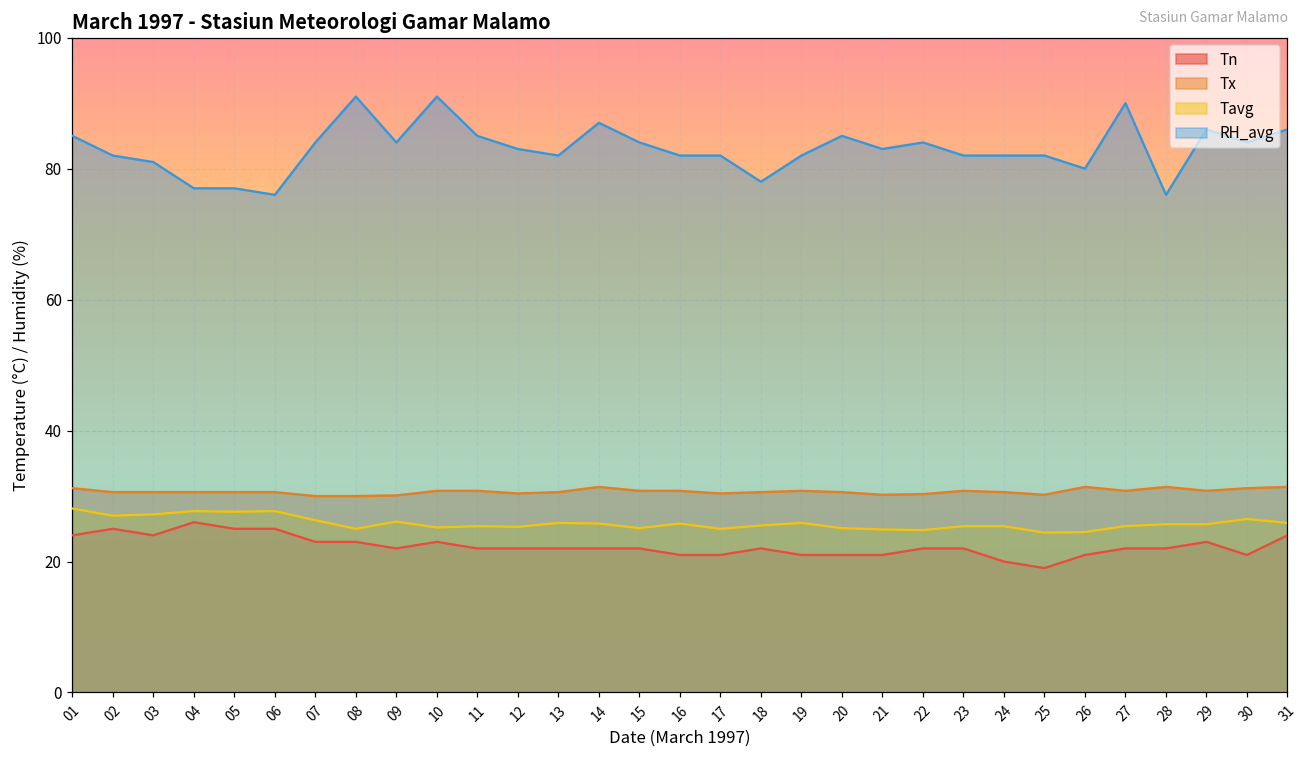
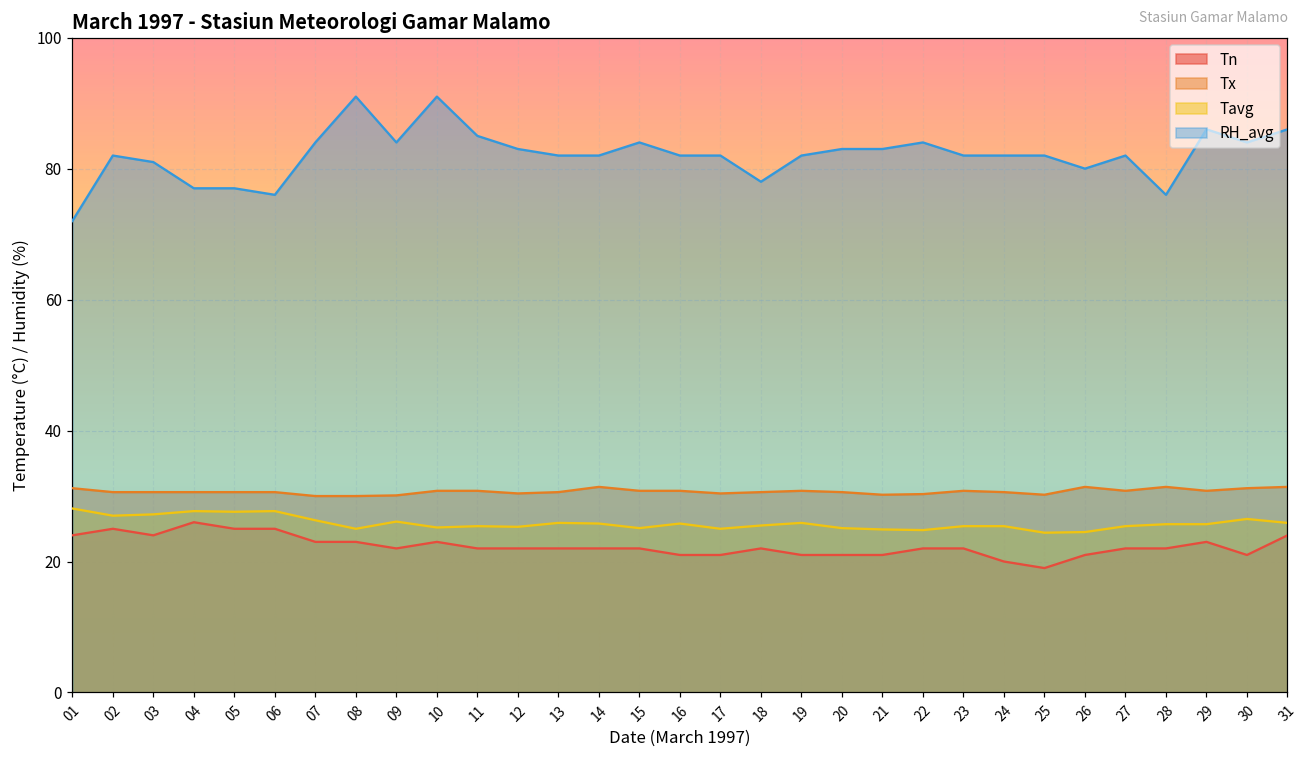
RH_avg, 01: 85 -> 72
RH_avg, 14: 87 -> 82
RH_avg, 20: 85 -> 83
RH_avg, 27: 90 -> 82
